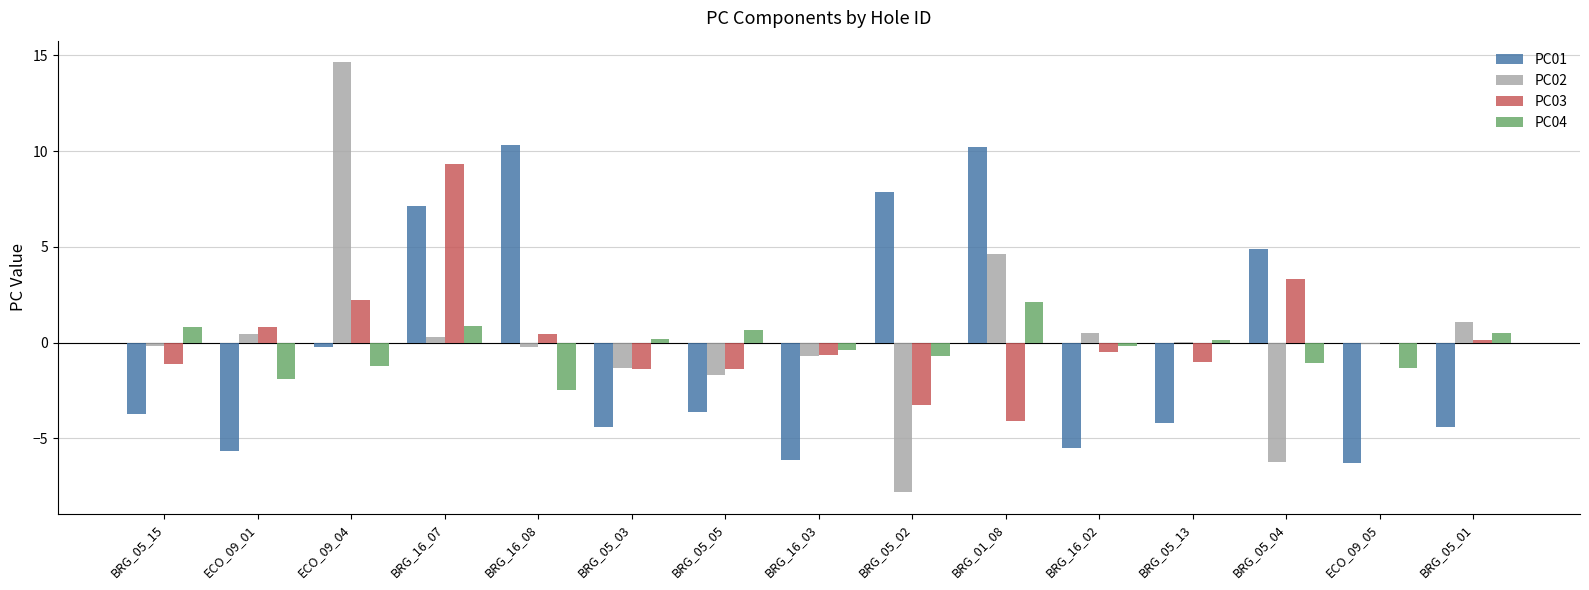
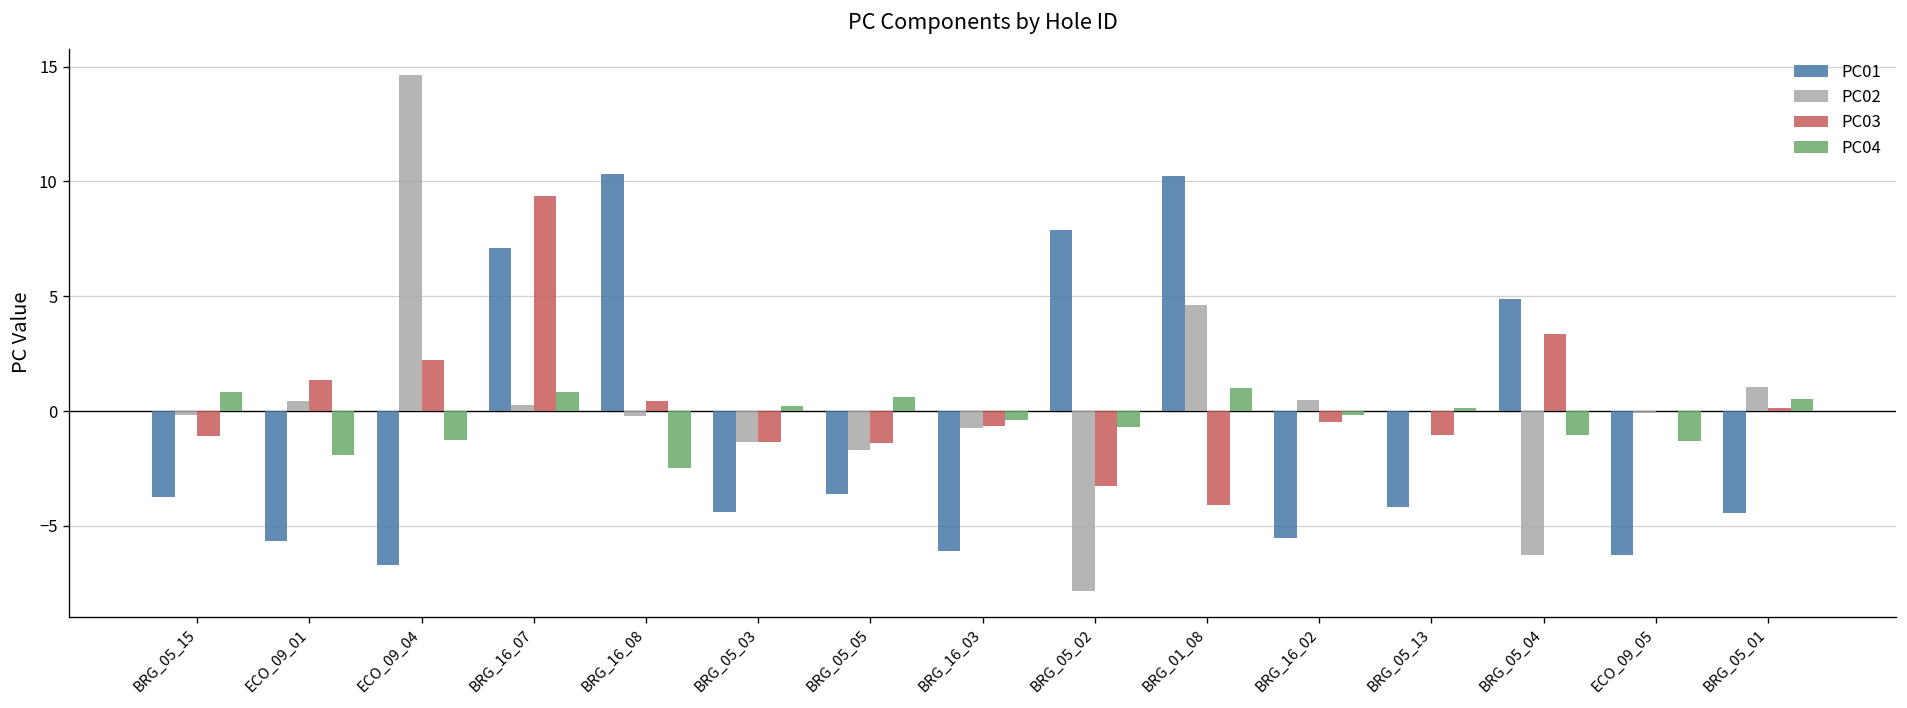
PC03, ECO_09_01: 0.8 -> 1.3
PC01, ECO_09_04: -0.2 -> -6.7
PC04, BRG_01_08: 2.1 -> 1.0
